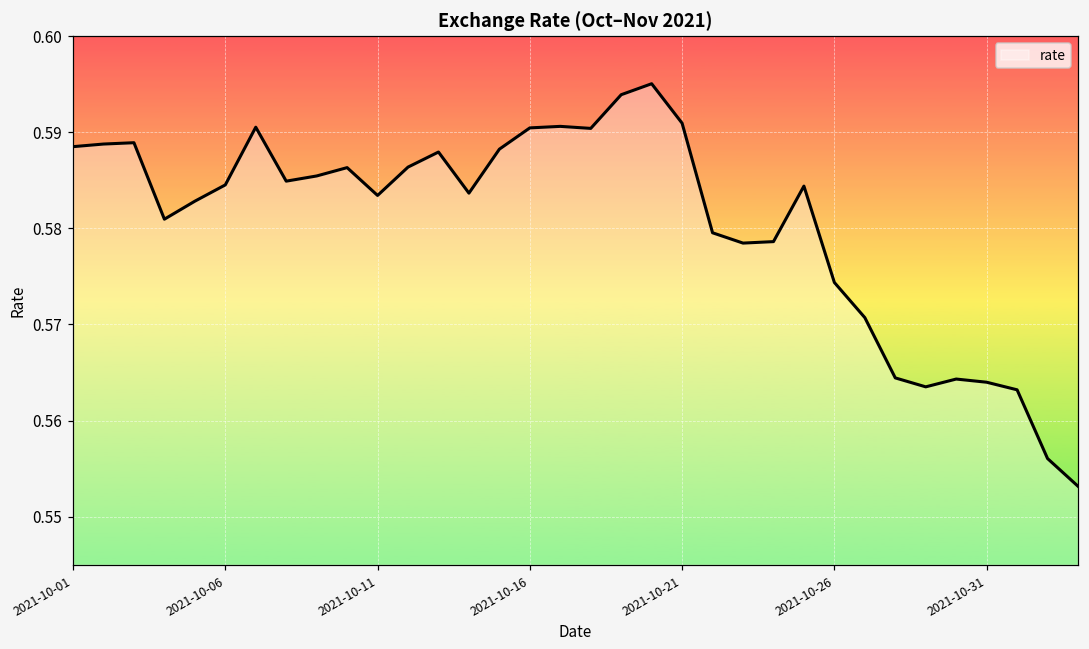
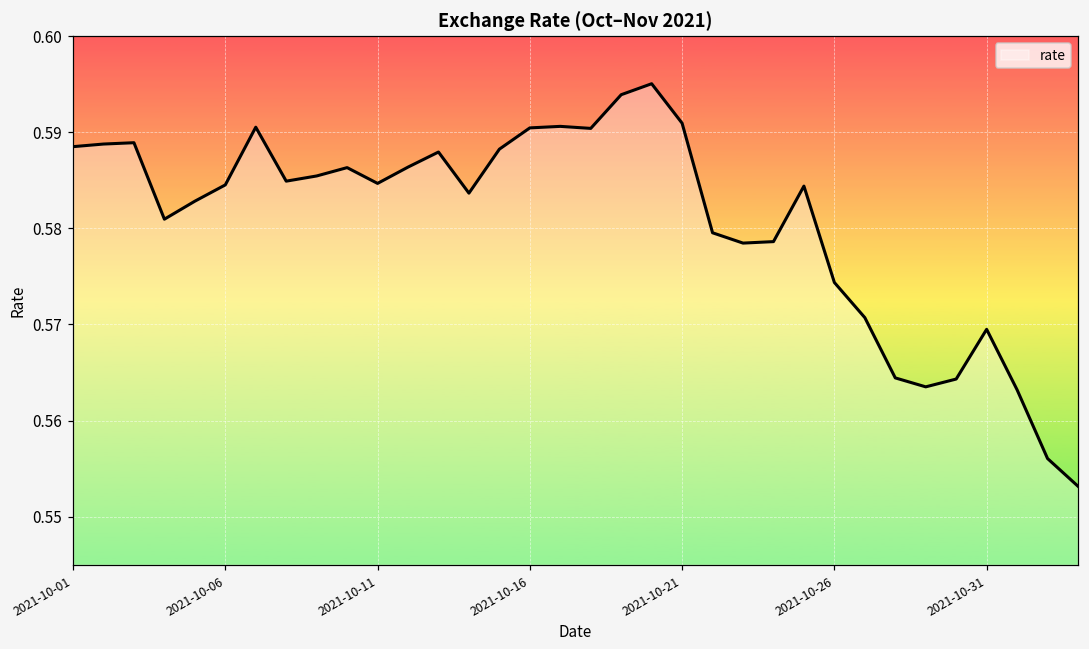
2021-10-11: 0.583 -> 0.585
2021-10-31: 0.564 -> 0.569
